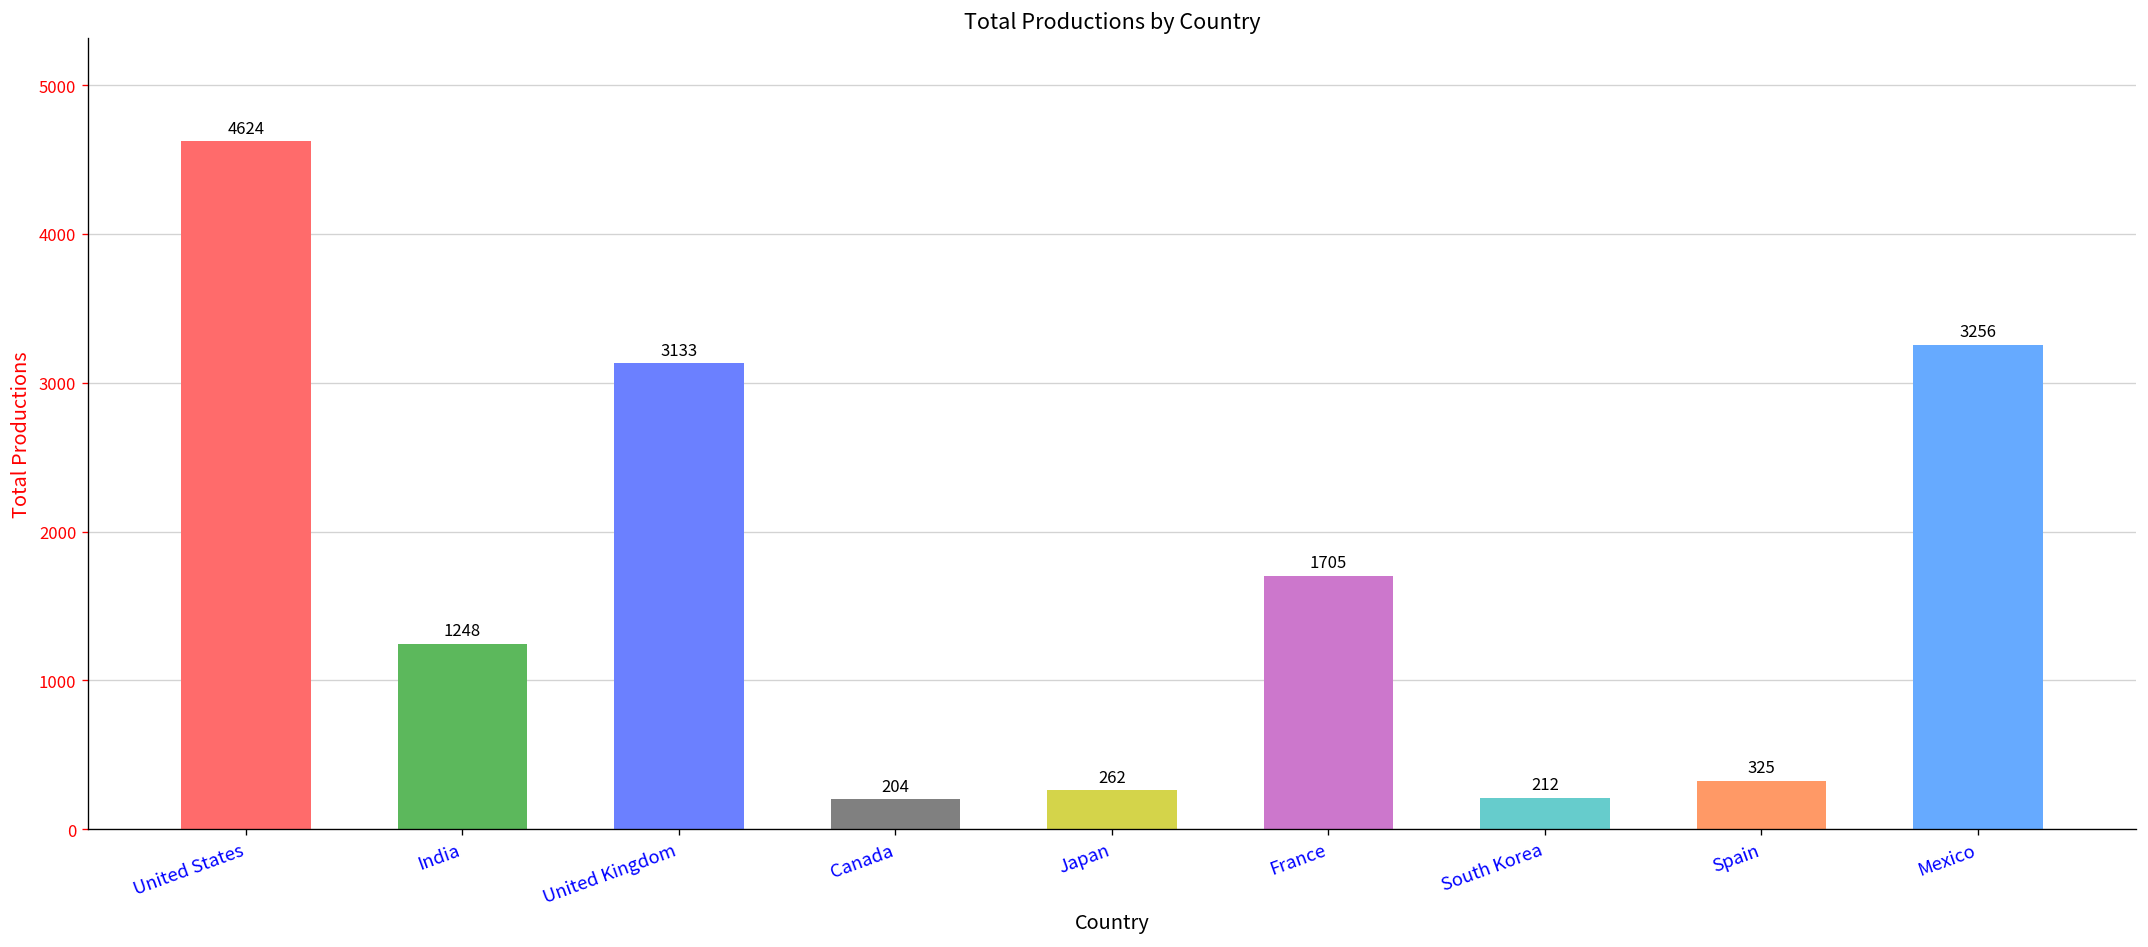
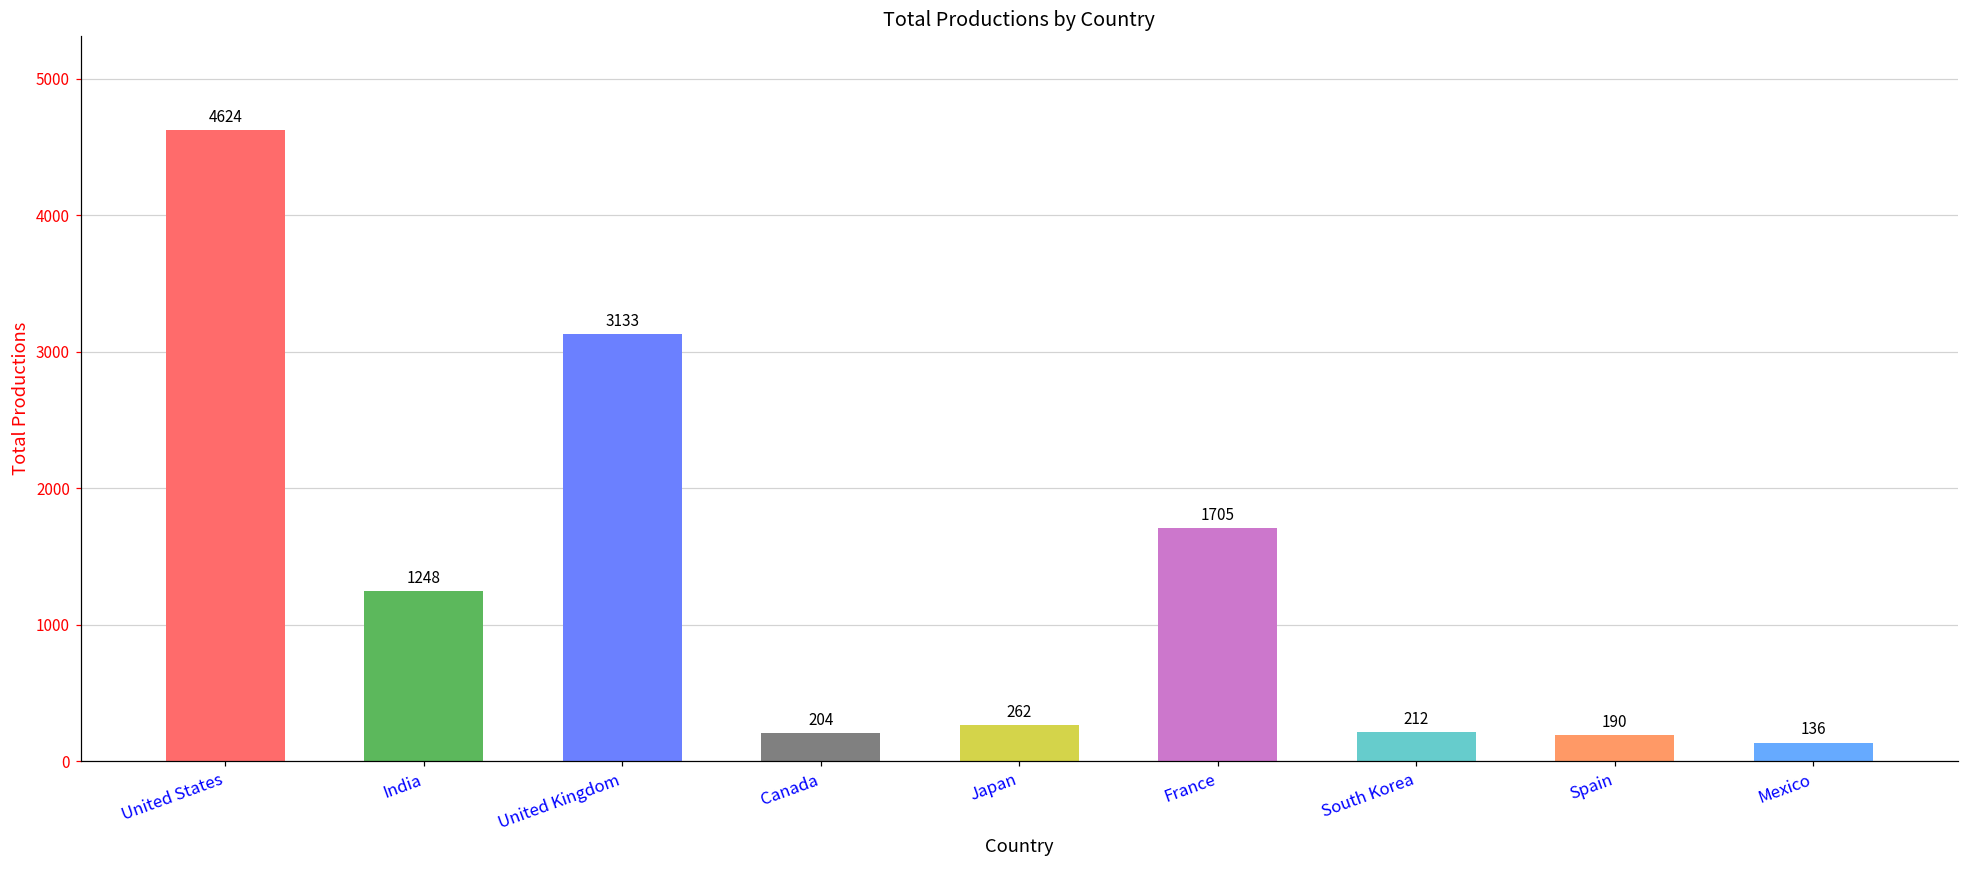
Spain: 325 -> 190
Mexico: 3256 -> 136
